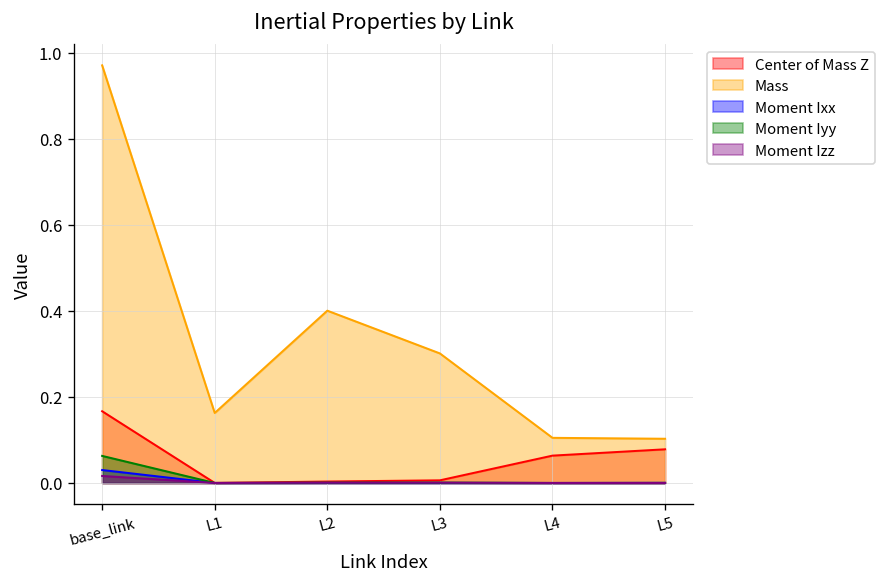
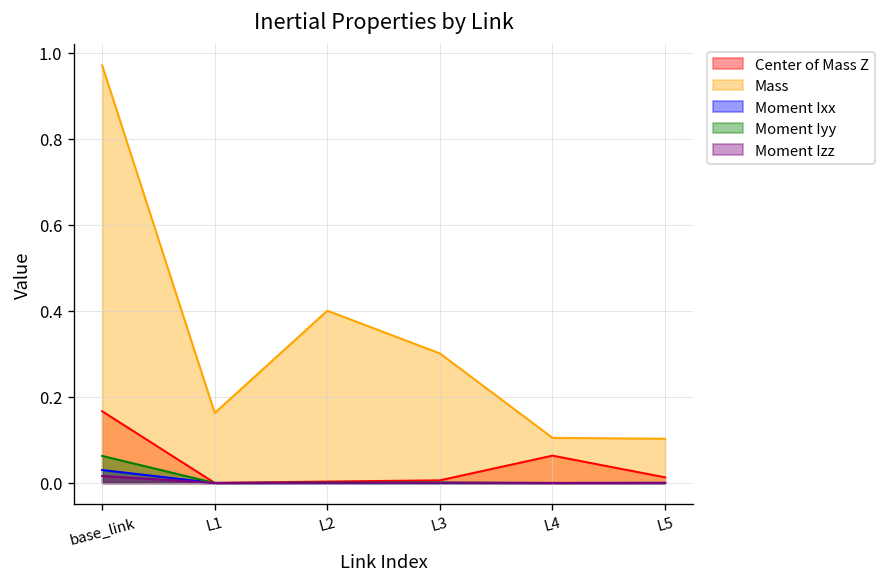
Center of Mass Z, L5: 0.08 -> 0.01
